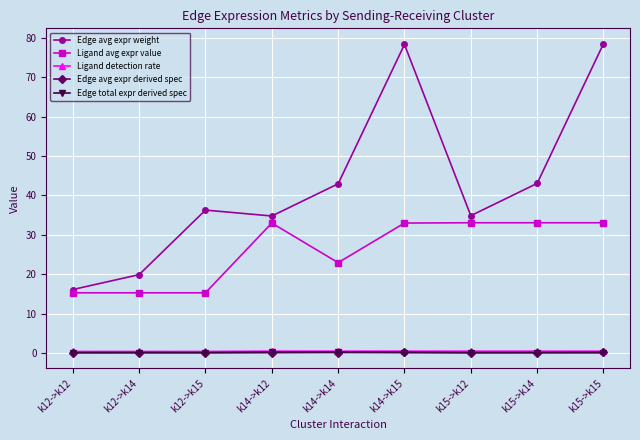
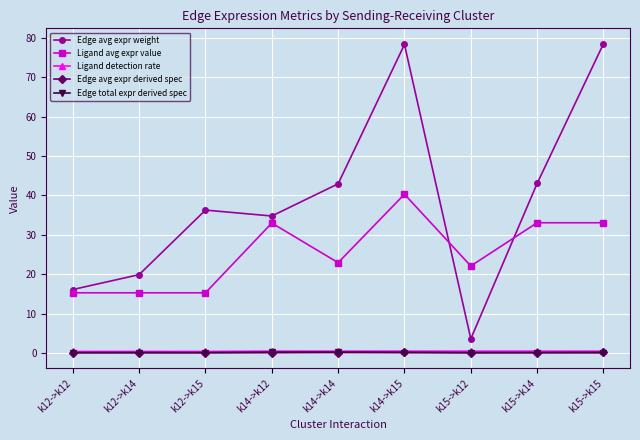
Ligand avg expr value, k14->k15: 33 -> 40
Edge avg expr weight, k15->k12: 35 -> 4
Ligand avg expr value, k15->k12: 33 -> 22
